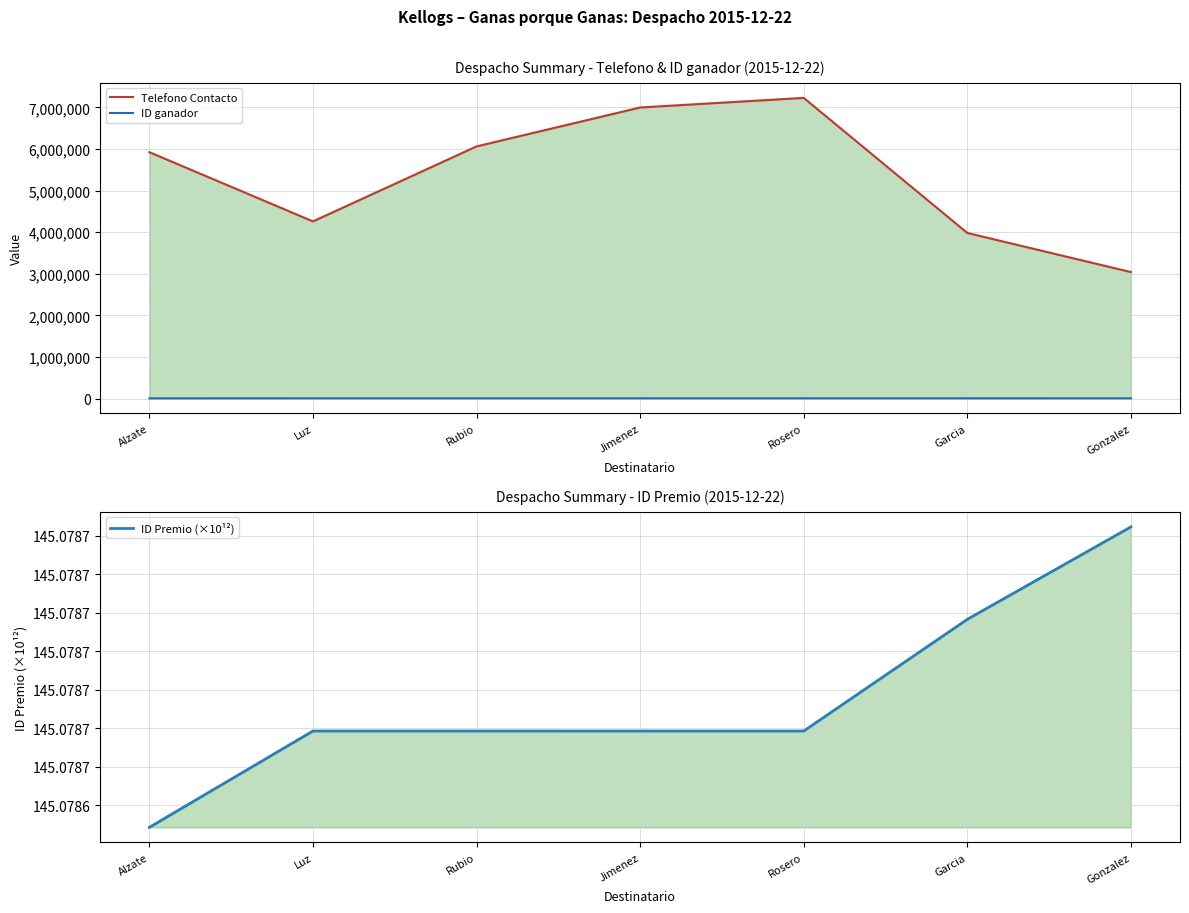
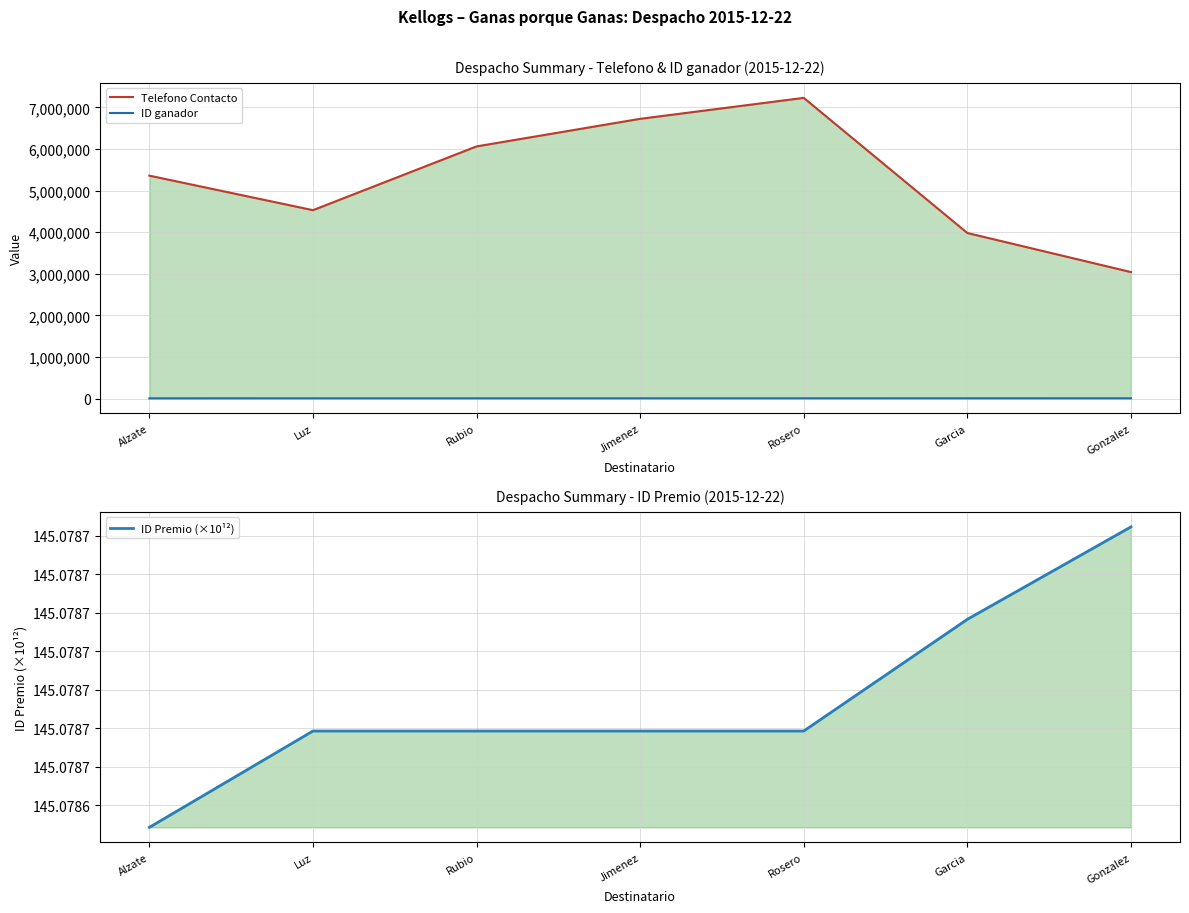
Despacho Summary - Telefono & ID ganador (2015-12-22), Telefono Contacto, Alzate: 5,900,000 -> 5,400,000
Despacho Summary - Telefono & ID ganador (2015-12-22), Telefono Contacto, Luz: 4,300,000 -> 4,500,000
Despacho Summary - Telefono & ID ganador (2015-12-22), Telefono Contacto, Jimenez: 7,000,000 -> 6,700,000
